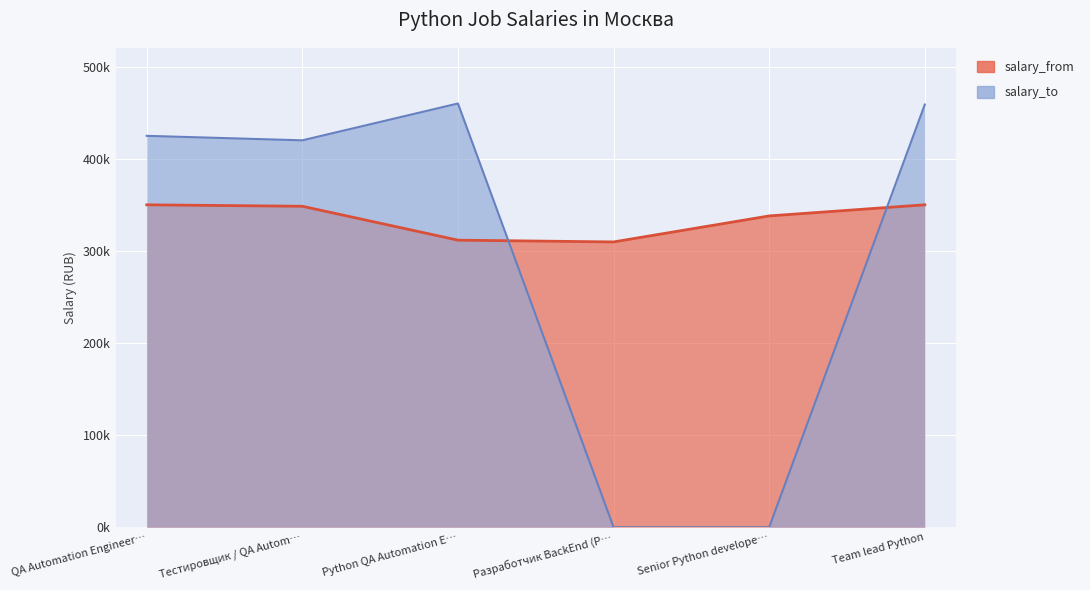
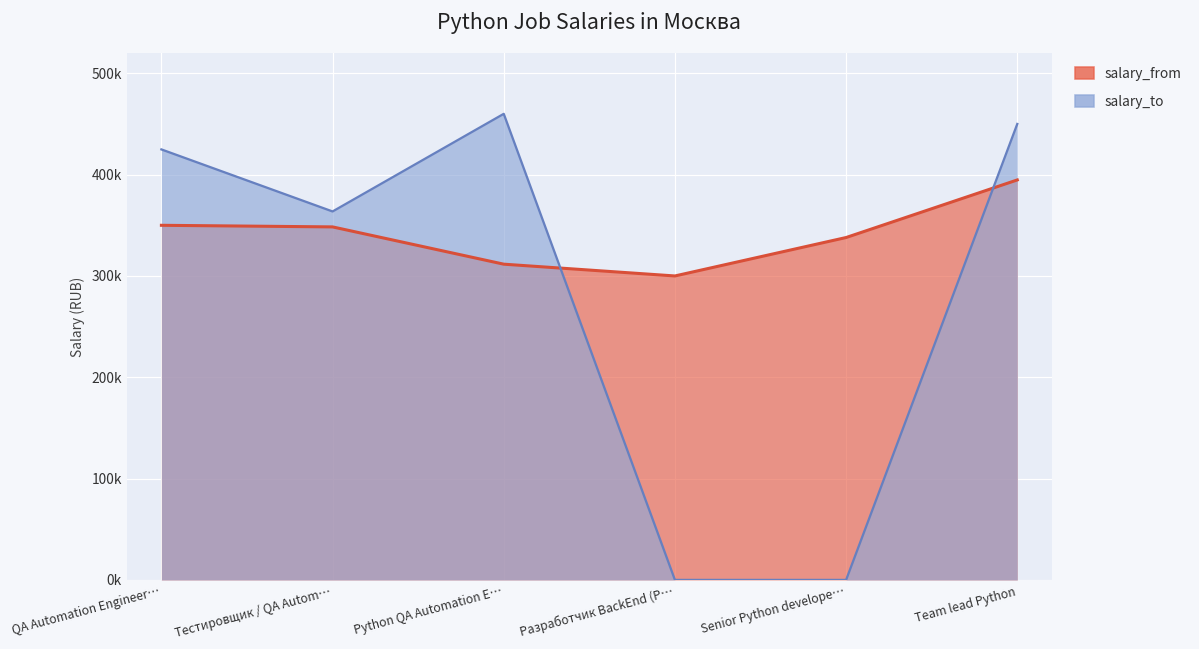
salary_to, Тестировщик / QA Autom…: 420000 -> 360000
salary_from, Разработчик BackEnd (P…: 310000 -> 300000
salary_from, Team lead Python: 350000 -> 390000
salary_to, Team lead Python: 460000 -> 450000
